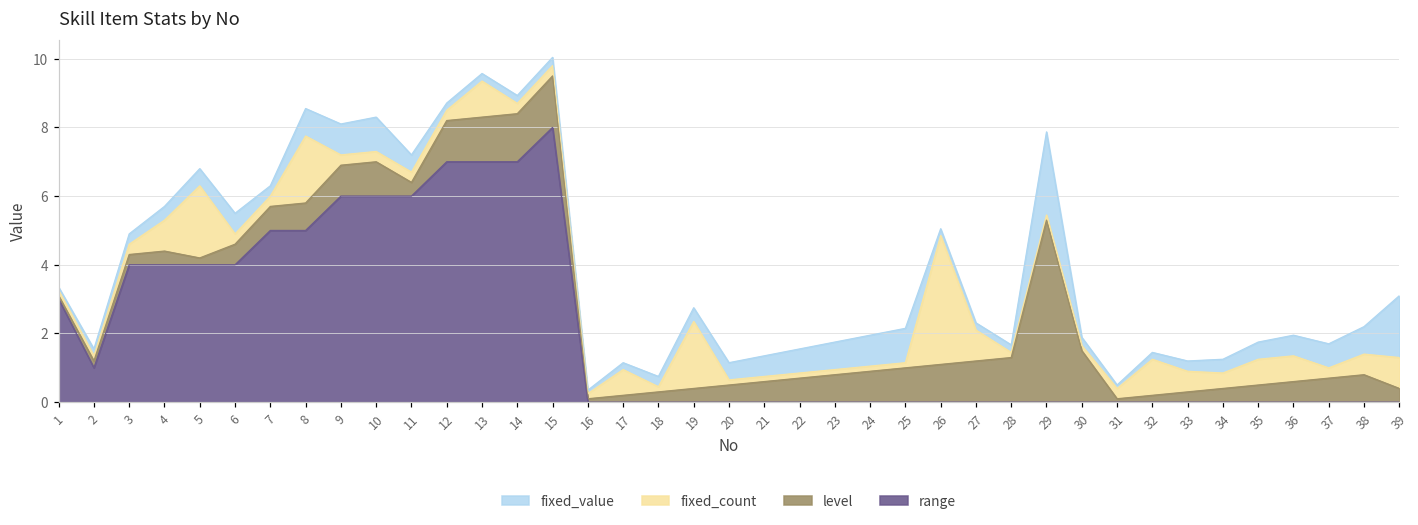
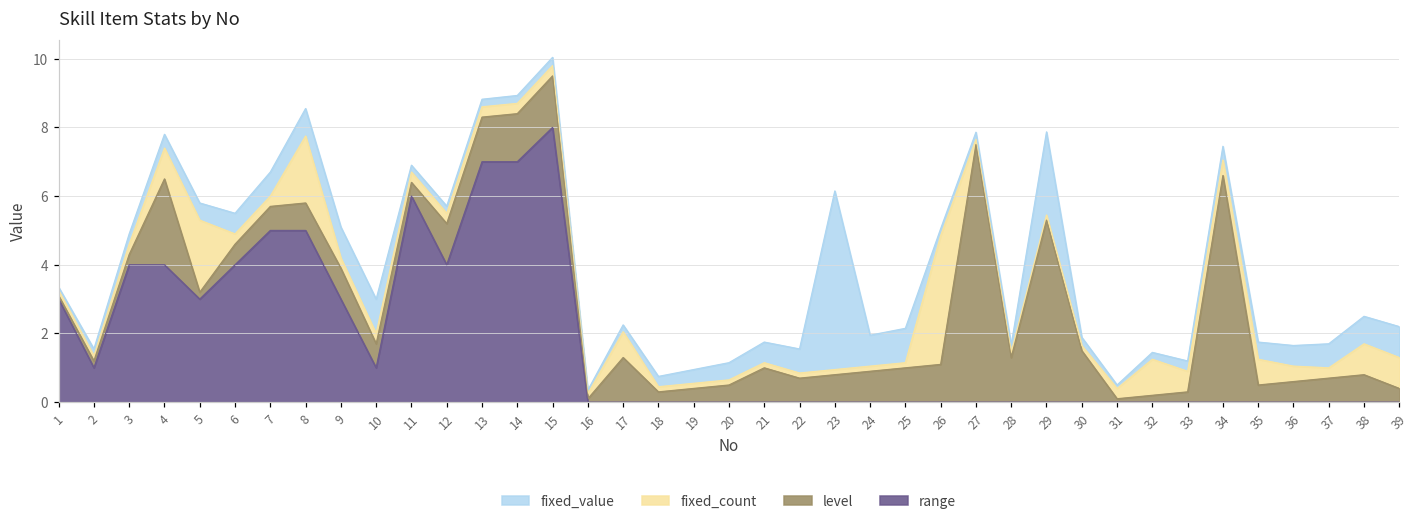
level, 4: 0.4 -> 2.5
range, 5: 4.0 -> 3.0
fixed_value, 7: 0.3 -> 0.7
range, 9: 6.0 -> 3.0
level, 10: 1.0 -> 0.7
range, 10: 6.0 -> 1.0
fixed_value, 11: 0.5 -> 0.2
range, 12: 7.0 -> 4.0
fixed_count, 13: 1.1 -> 0.3
level, 17: 0.2 -> 1.3
fixed_count, 19: 2.0 -> 0.2
level, 21: 0.6 -> 1.0
fixed_value, 23: 0.8 -> 5.2
fixed_count, 27: 0.9 -> 0.2
level, 27: 1.2 -> 7.5
level, 34: 0.4 -> 6.6
fixed_count, 36: 0.8 -> 0.4
fixed_count, 38: 0.6 -> 0.9
fixed_value, 39: 1.8 -> 0.9
